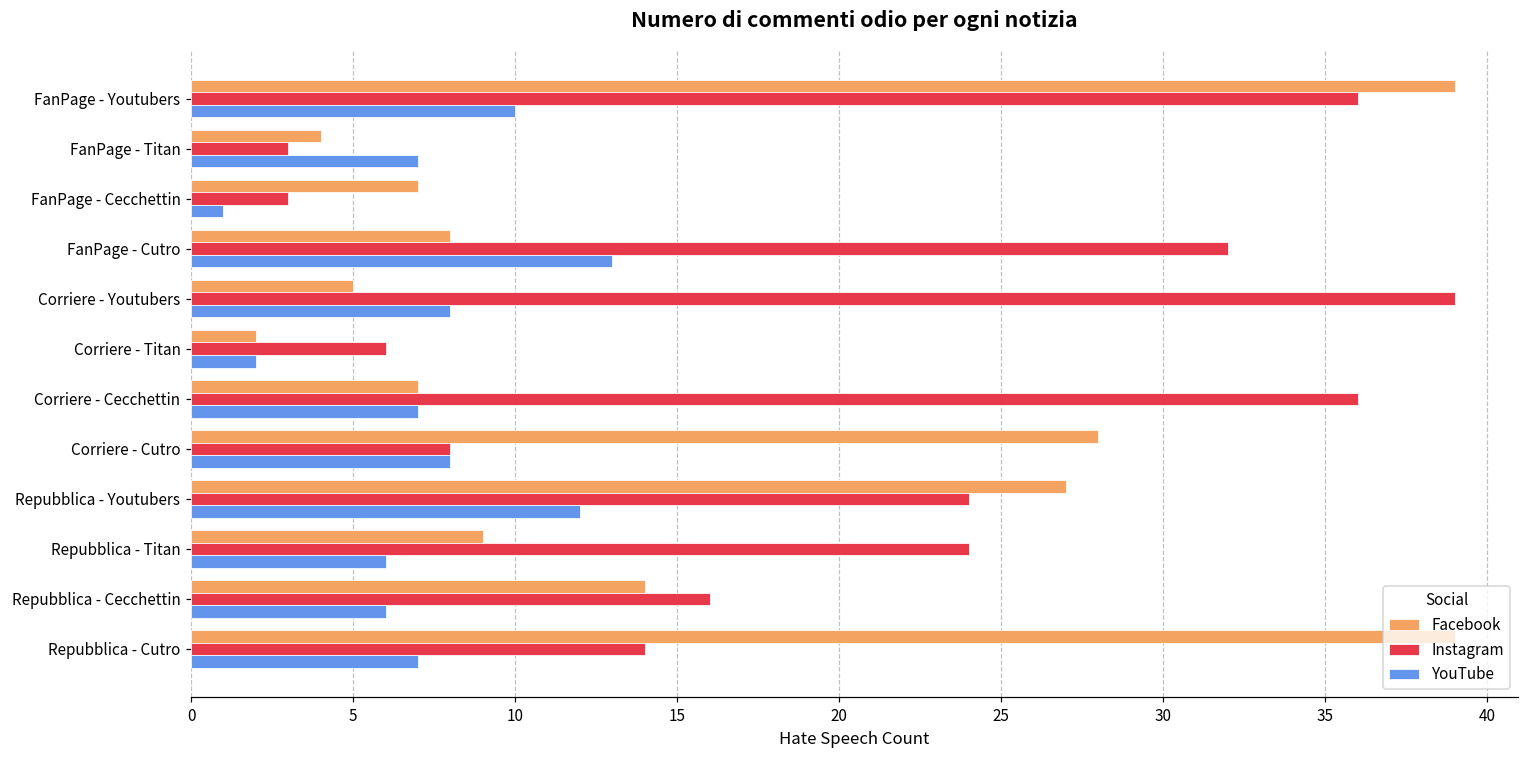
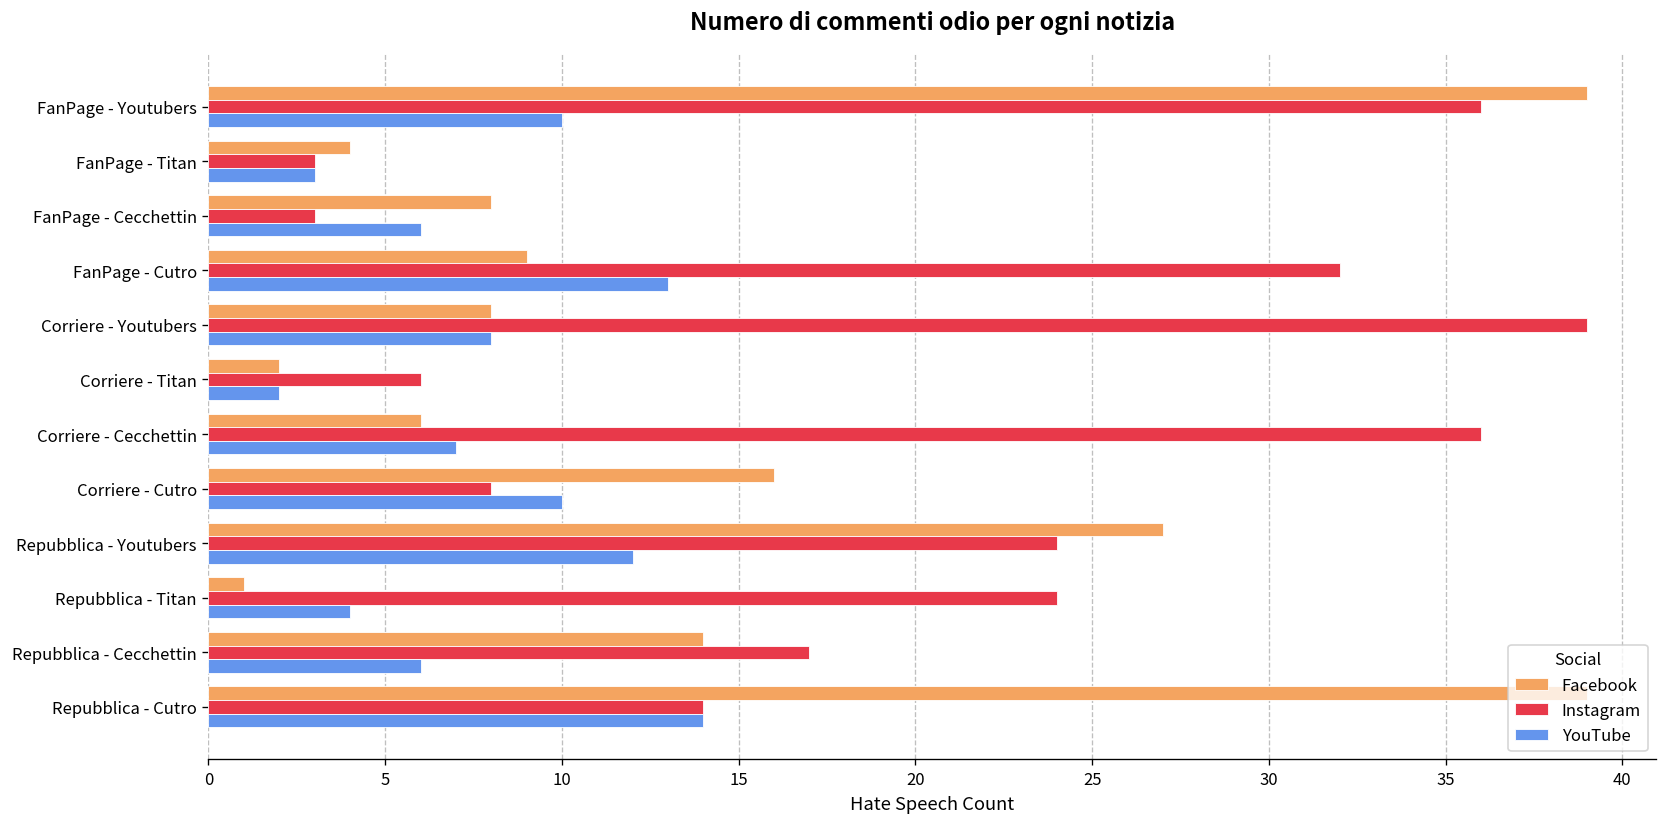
YouTube, FanPage - Titan: 7 -> 3
Facebook, FanPage - Cecchettin: 7 -> 8
YouTube, FanPage - Cecchettin: 1 -> 6
Facebook, FanPage - Cutro: 8 -> 9
Facebook, Corriere - Youtubers: 5 -> 8
Facebook, Corriere - Cecchettin: 7 -> 6
Facebook, Corriere - Cutro: 28 -> 16
YouTube, Corriere - Cutro: 8 -> 10
Facebook, Repubblica - Titan: 9 -> 1
YouTube, Repubblica - Titan: 6 -> 4
Instagram, Repubblica - Cecchettin: 16 -> 17
YouTube, Repubblica - Cutro: 7 -> 14
